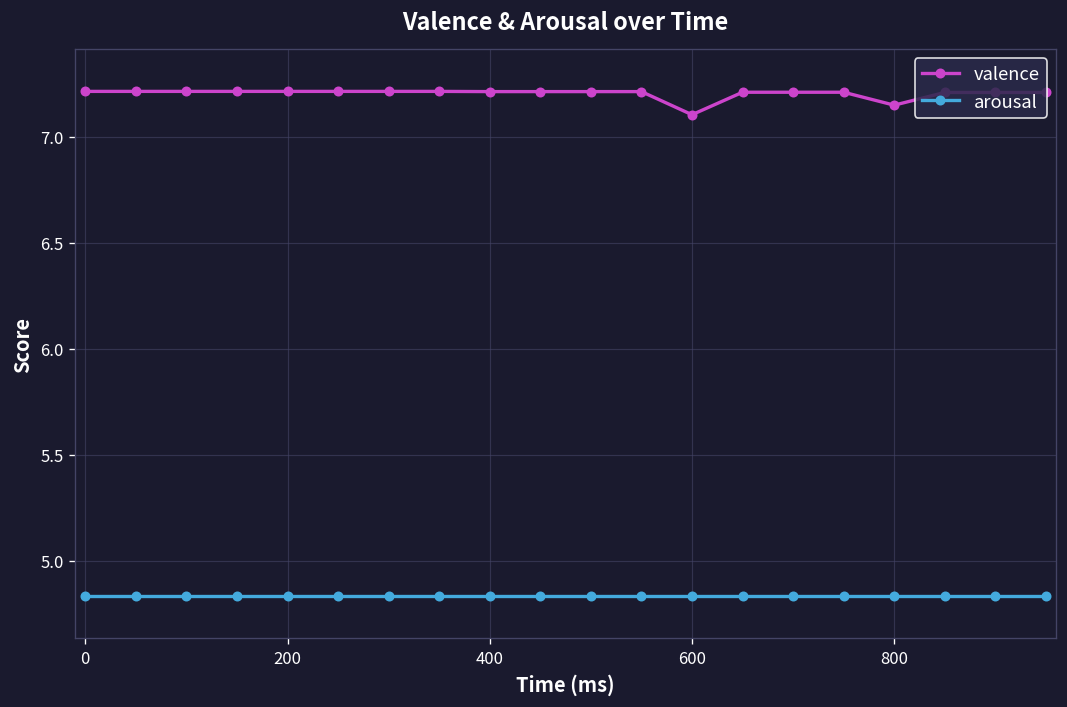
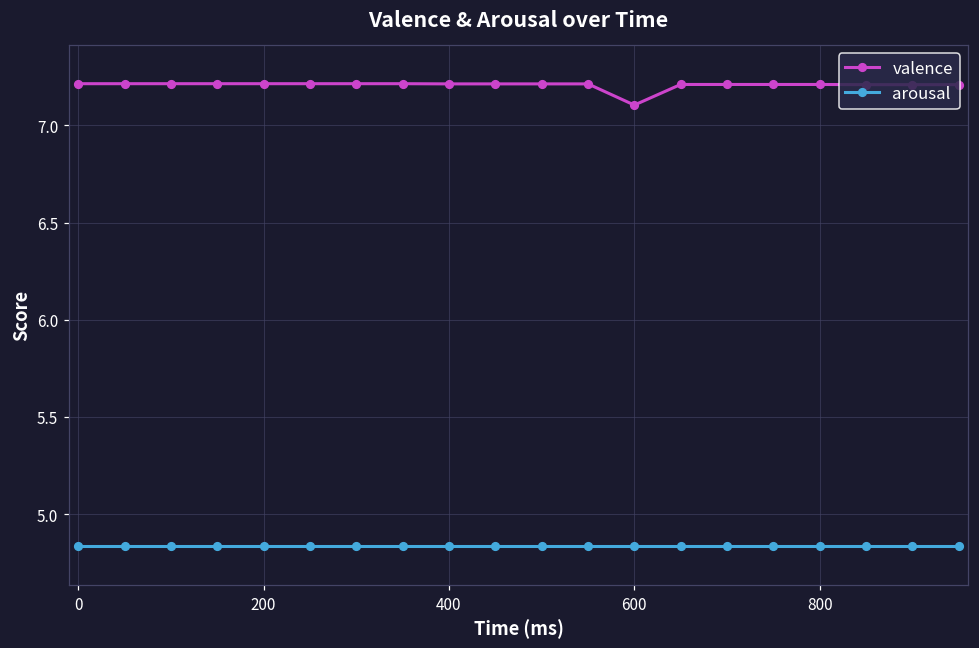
valence, 800: 7.15 -> 7.21
